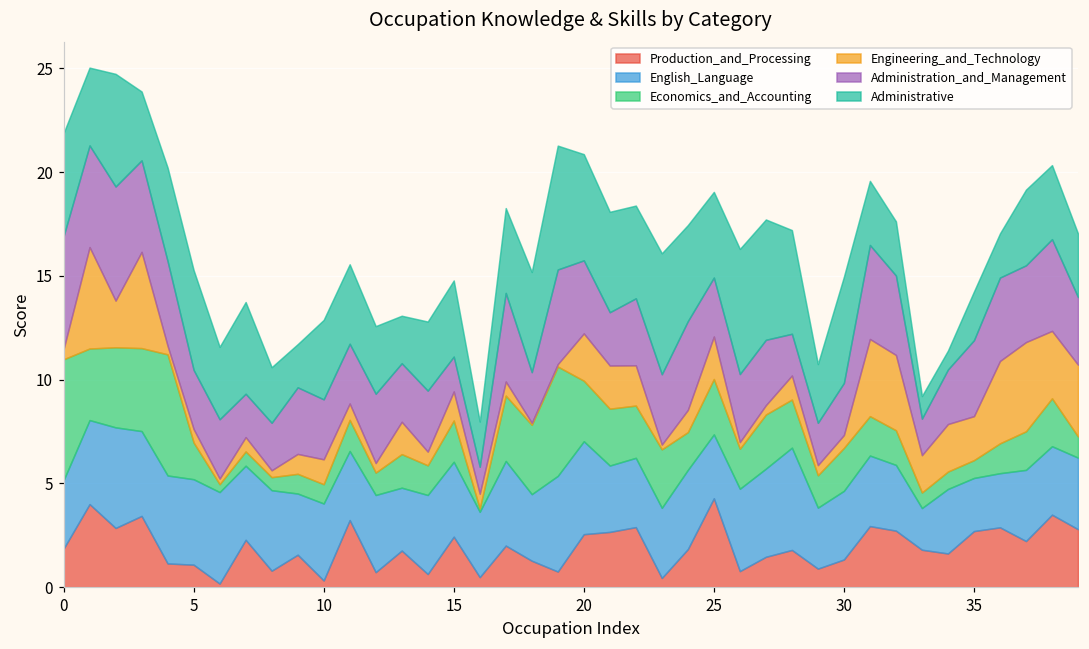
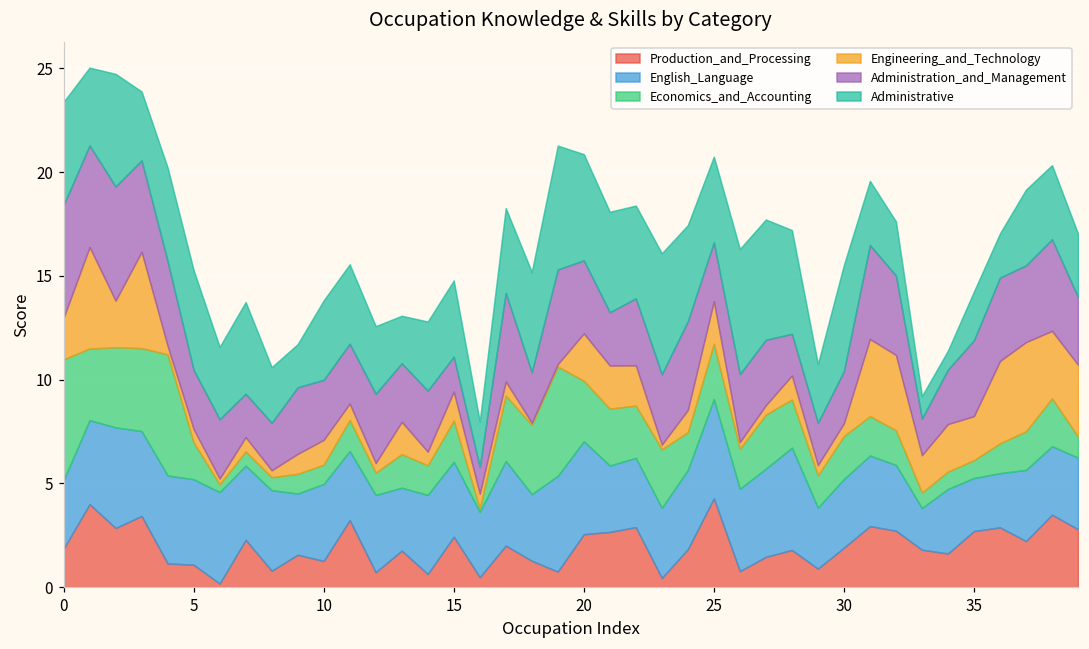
Engineering_and_Technology, 0: 0.5 -> 2.0
Production_and_Processing, 10: 0.3 -> 1.3
English_Language, 25: 3.1 -> 4.8
Production_and_Processing, 30: 1.3 -> 1.9
